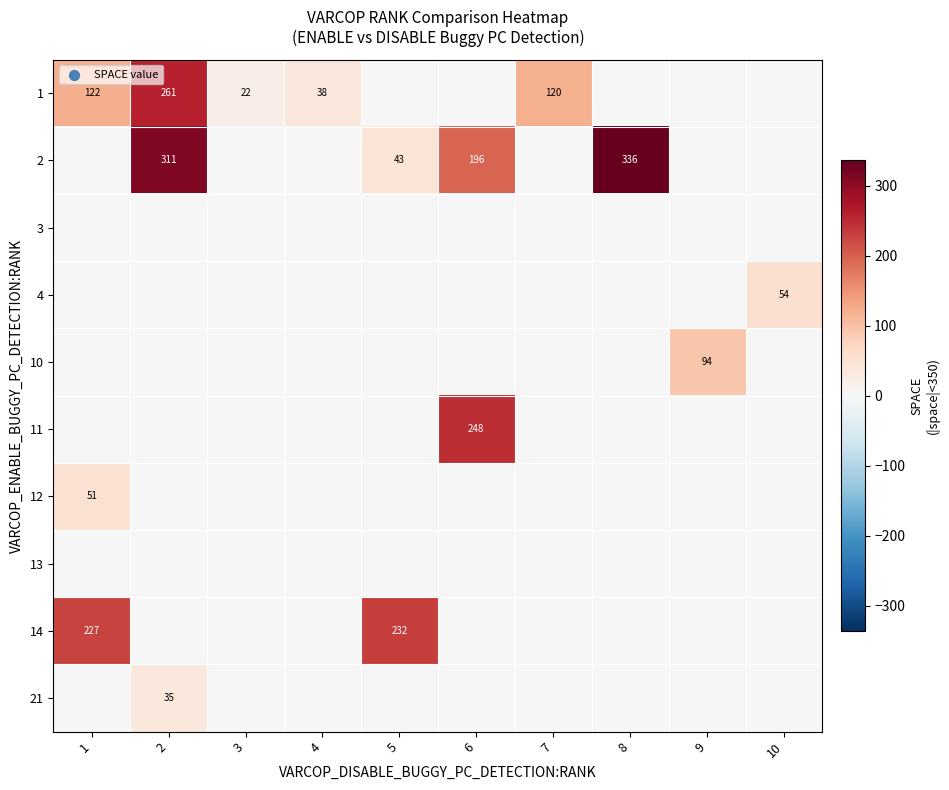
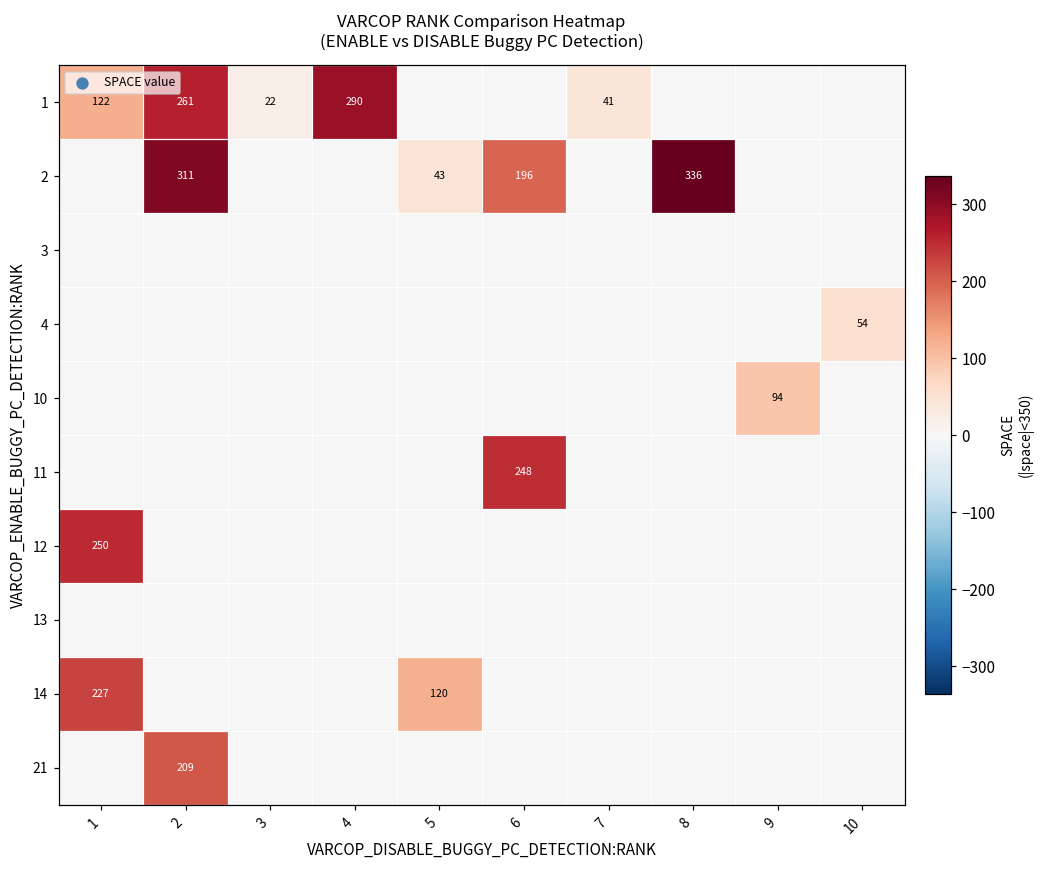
1, 4: 38 -> 290
1, 7: 120 -> 41
12, 1: 51 -> 250
14, 5: 232 -> 120
21, 2: 35 -> 209
